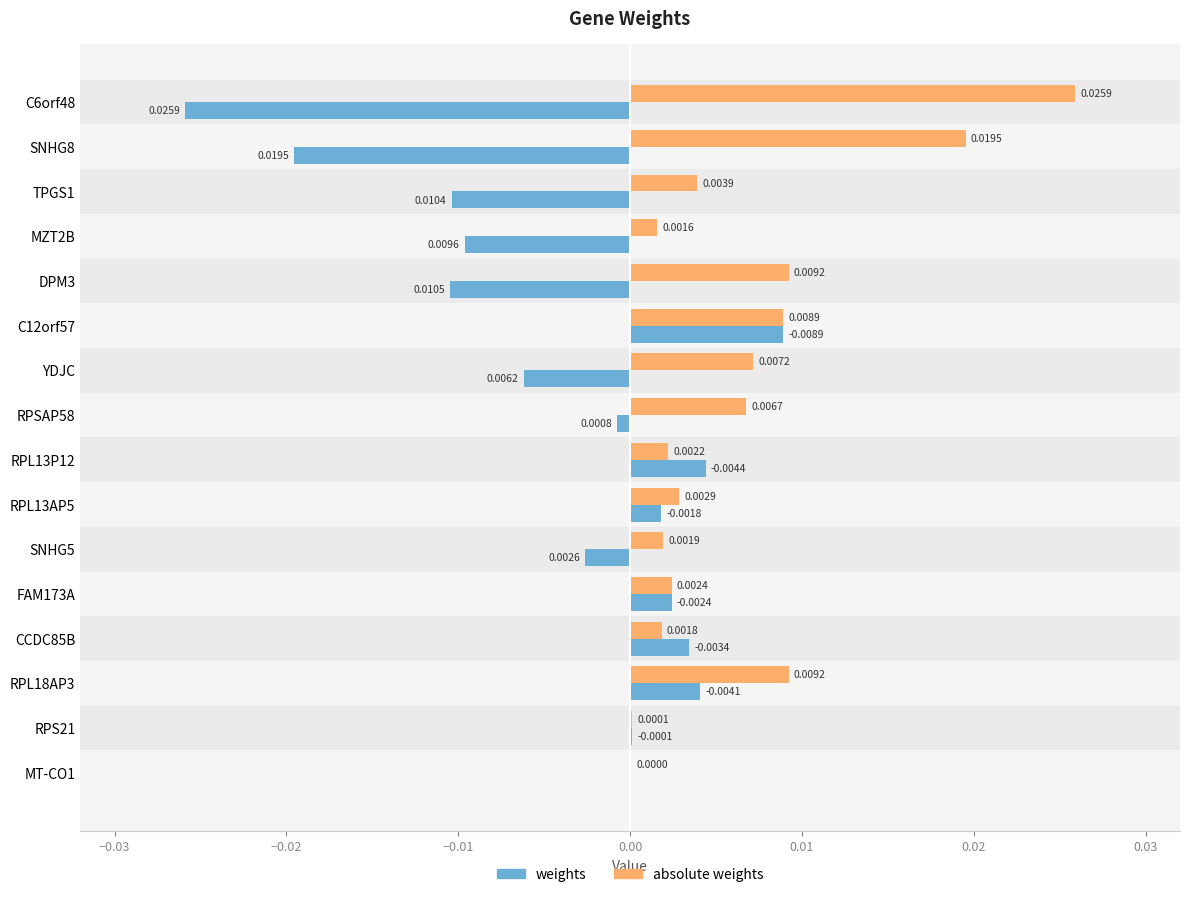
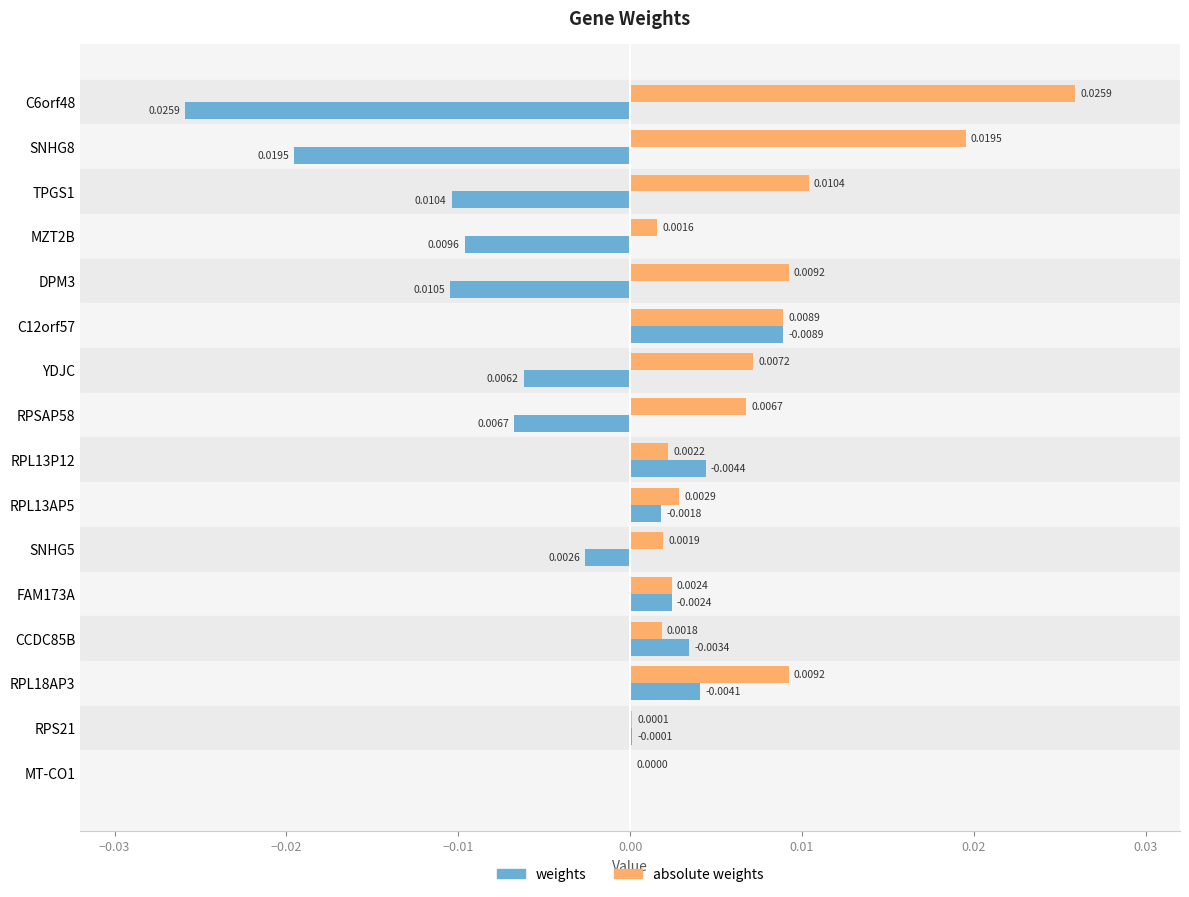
absolute weights, TPGS1: 0.0039 -> 0.0104
weights, RPSAP58: 0.0008 -> 0.0067
